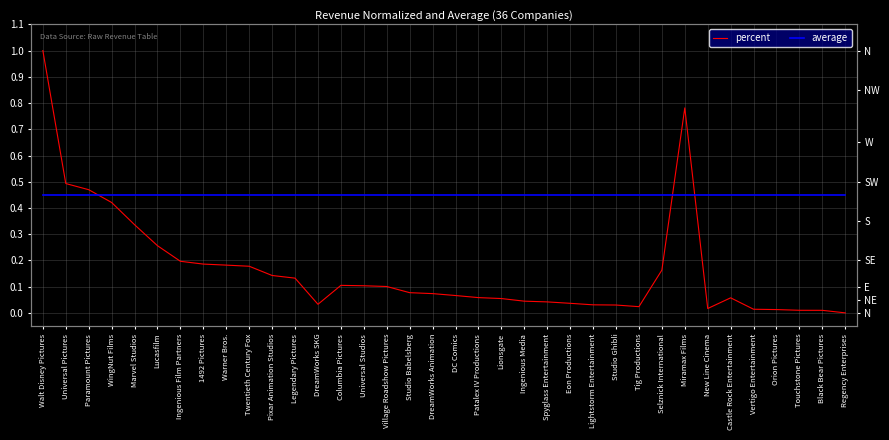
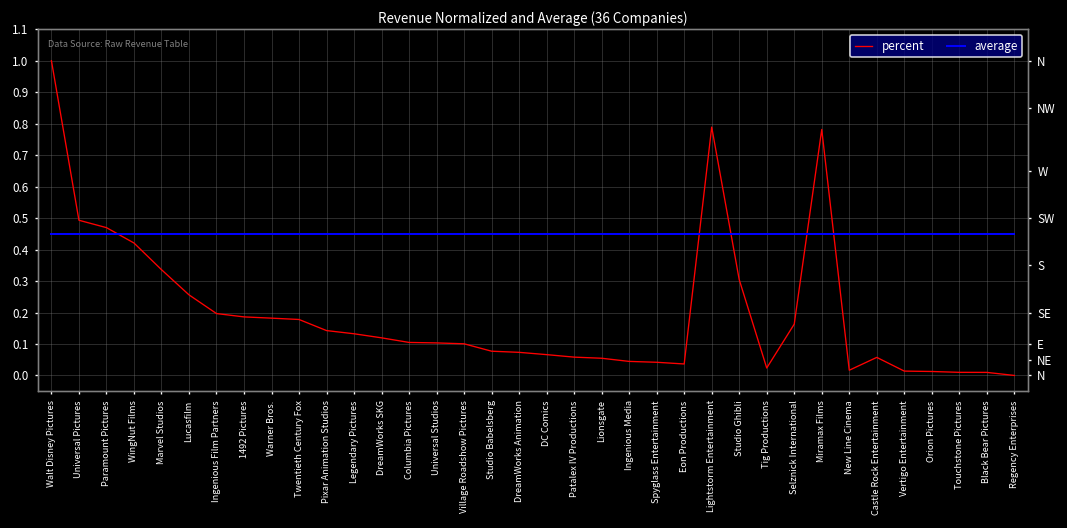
percent, DreamWorks SKG: 0.03 -> 0.12
percent, Lightstorm Entertainment: 0.03 -> 0.79
percent, Studio Ghibli: 0.03 -> 0.30
